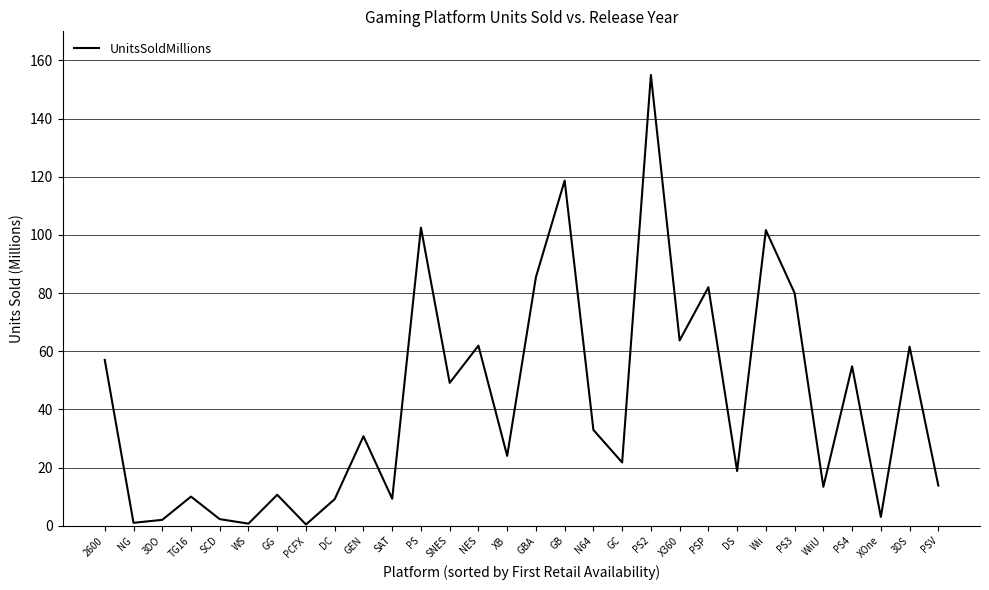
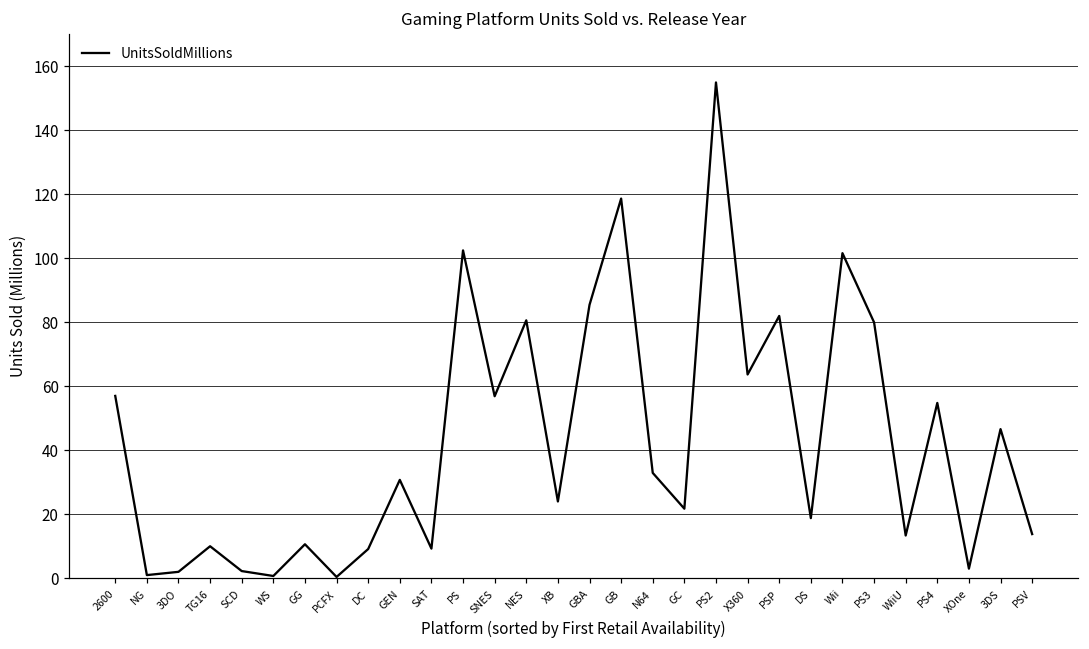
SNES: 49 -> 57
NES: 62 -> 81
3DS: 62 -> 47
